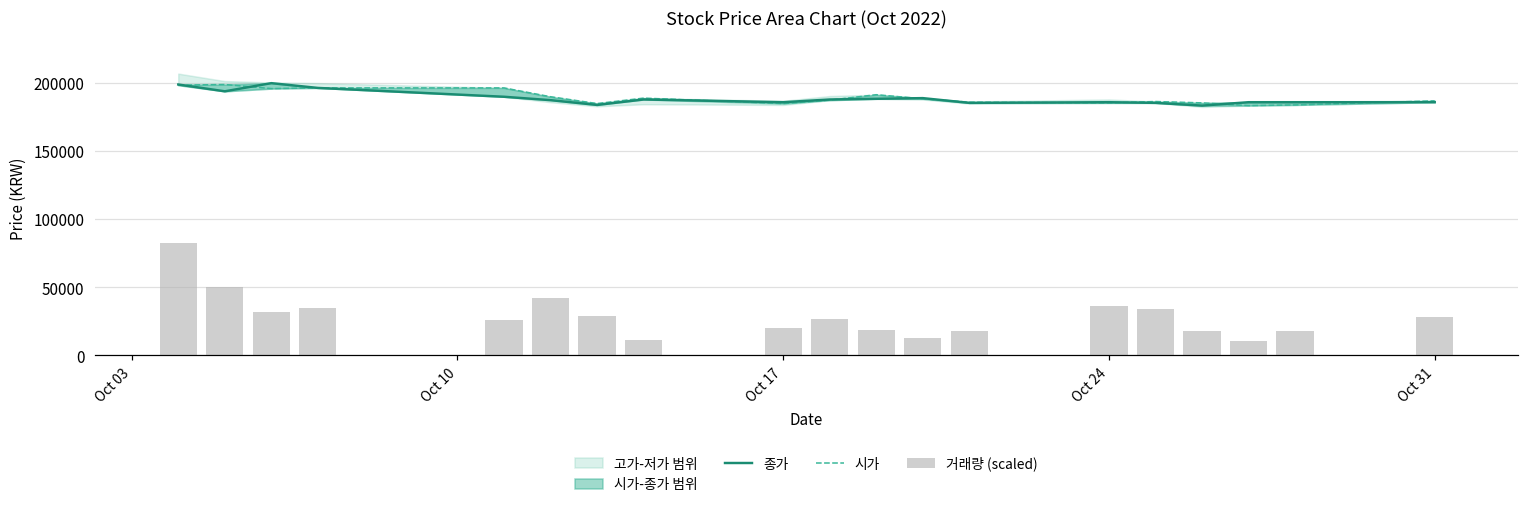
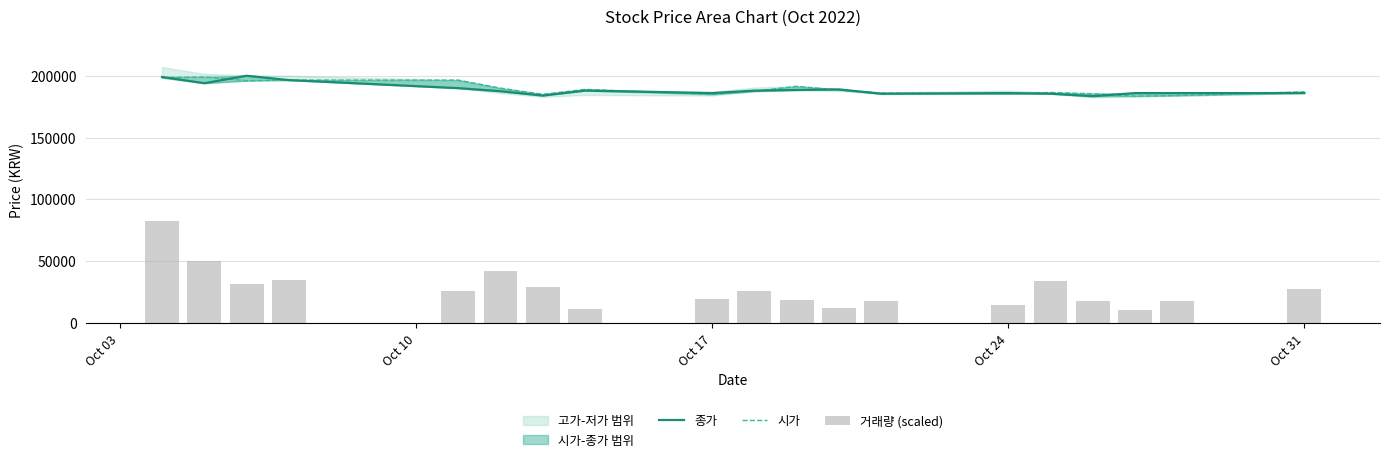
거래량 (scaled), Oct 24: 36000 -> 15000
